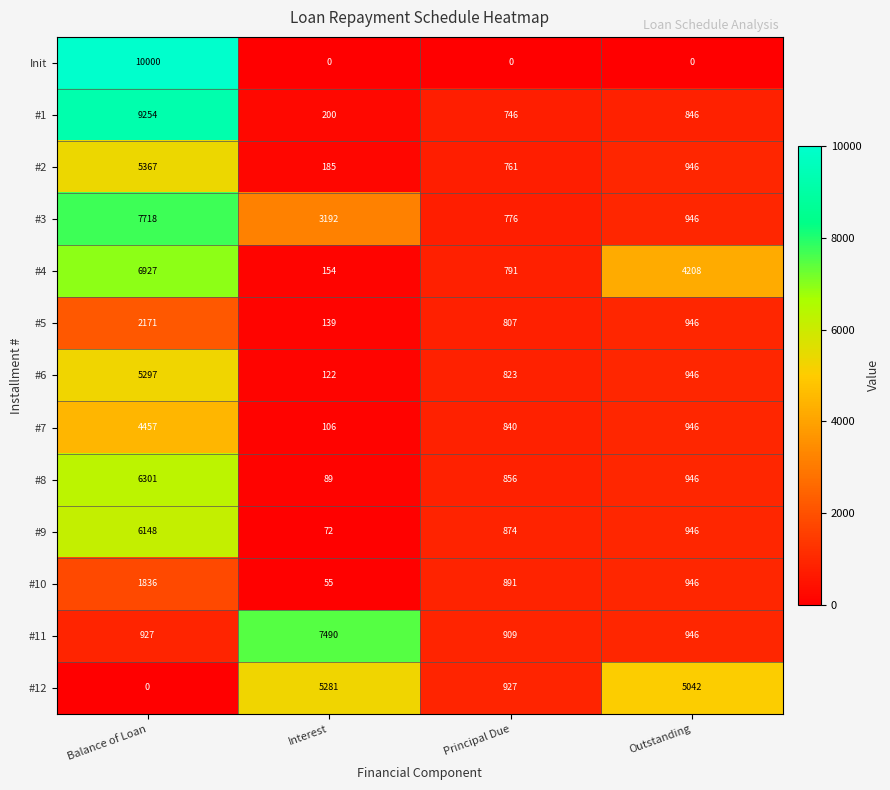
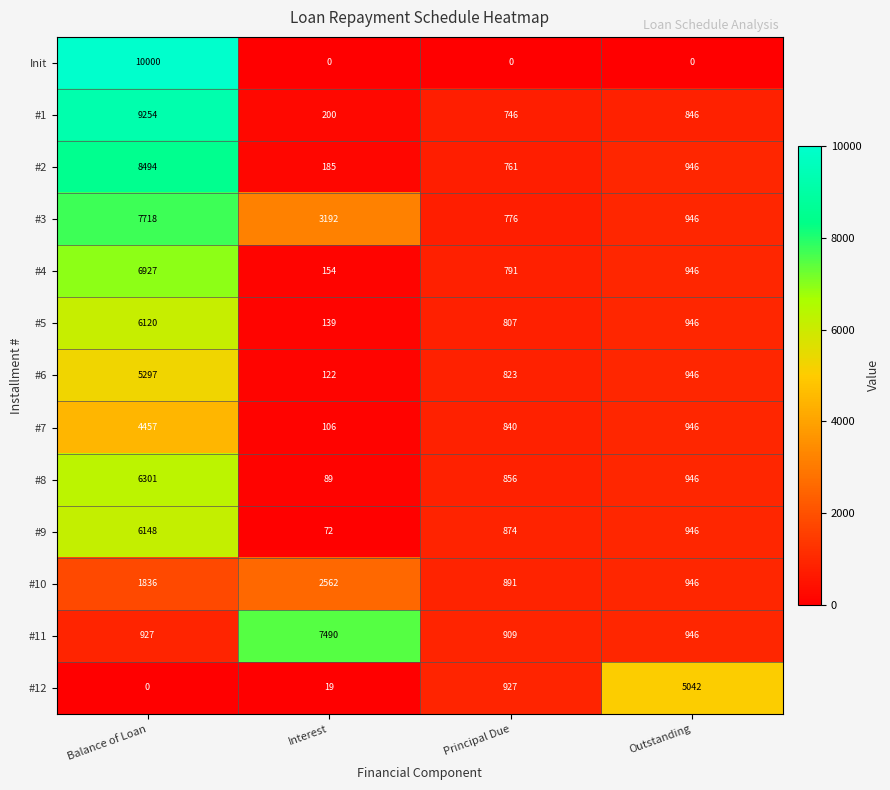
#2, Balance of Loan: 5367 -> 8494
#4, Outstanding: 4208 -> 946
#5, Balance of Loan: 2171 -> 6120
#10, Interest: 55 -> 2562
#12, Interest: 5281 -> 19
